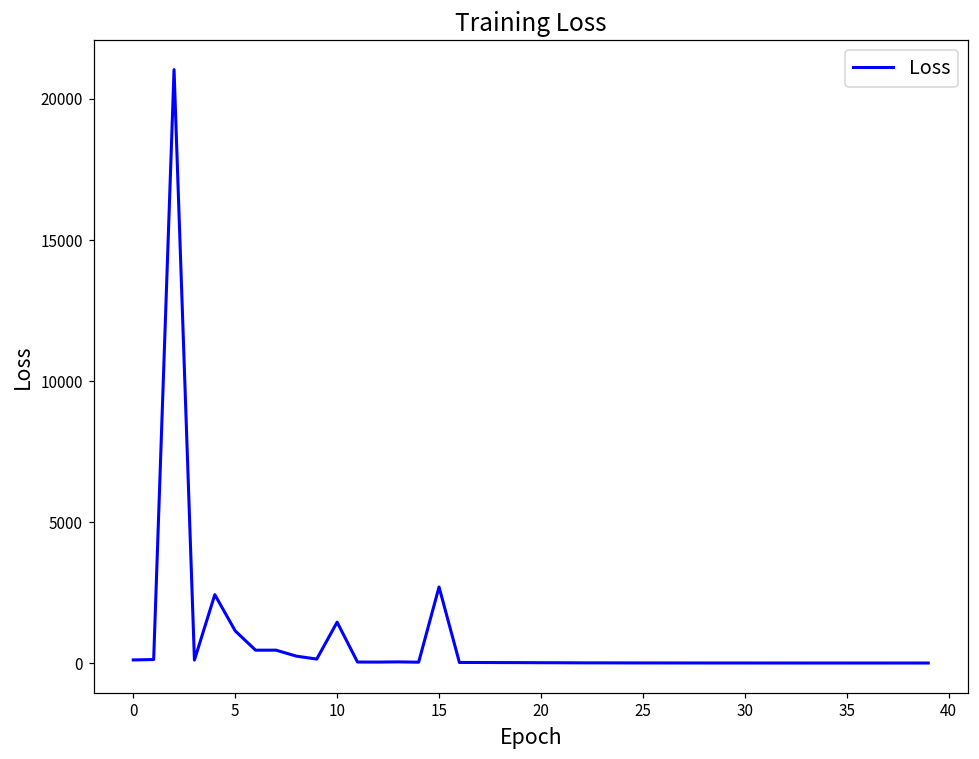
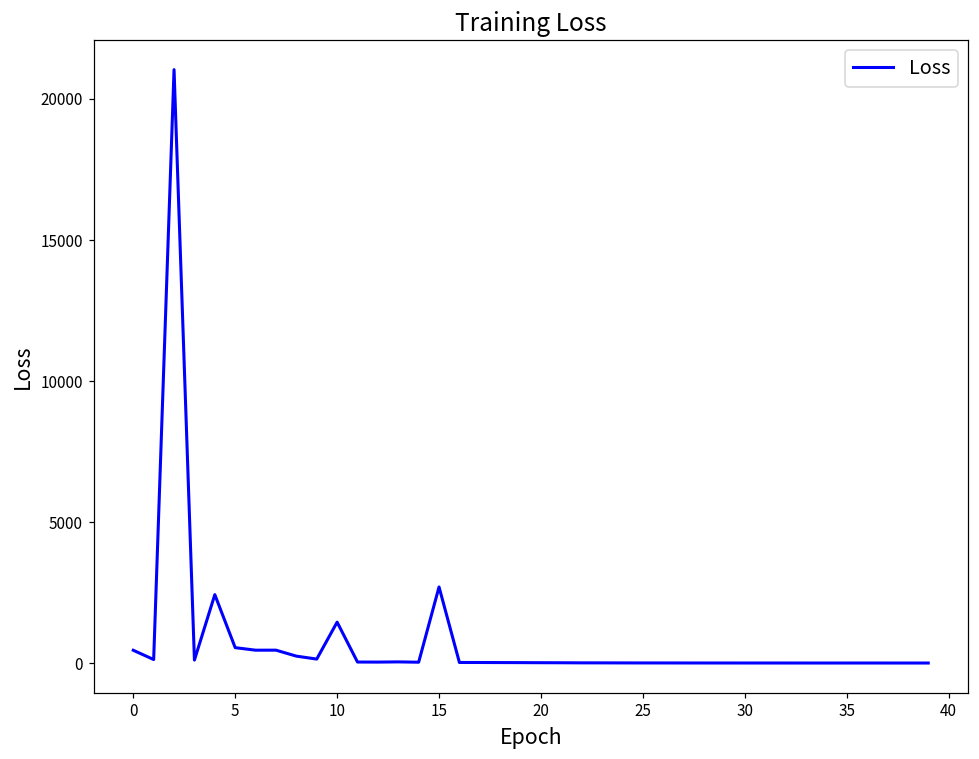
0: 100 -> 500
5: 1100 -> 500
